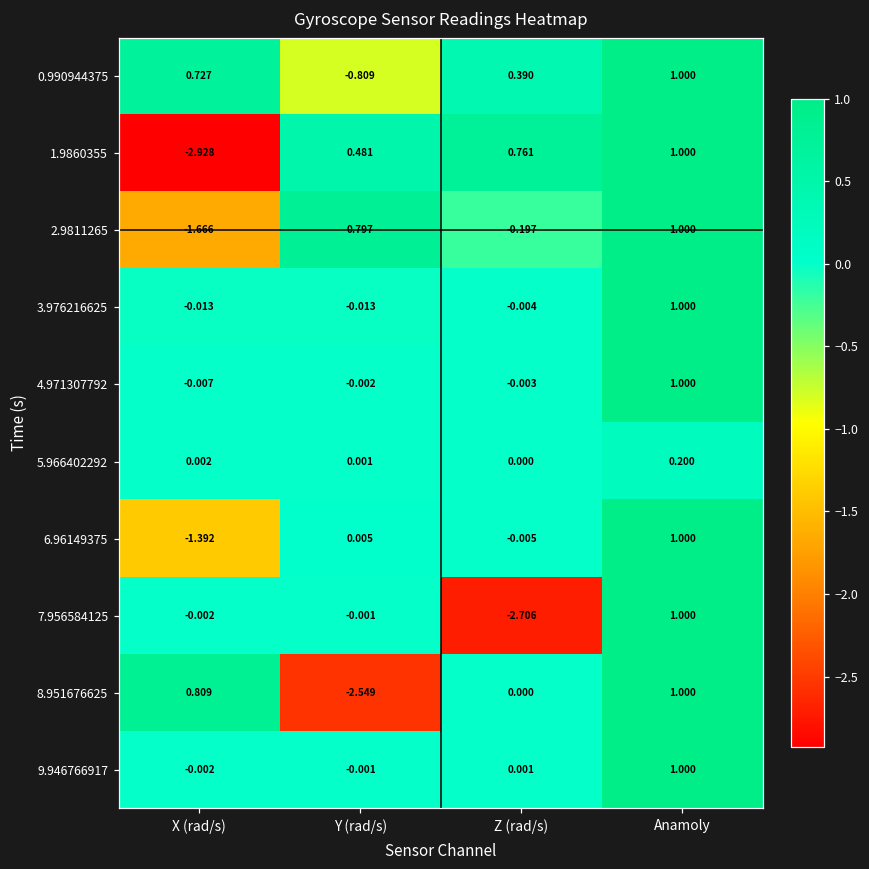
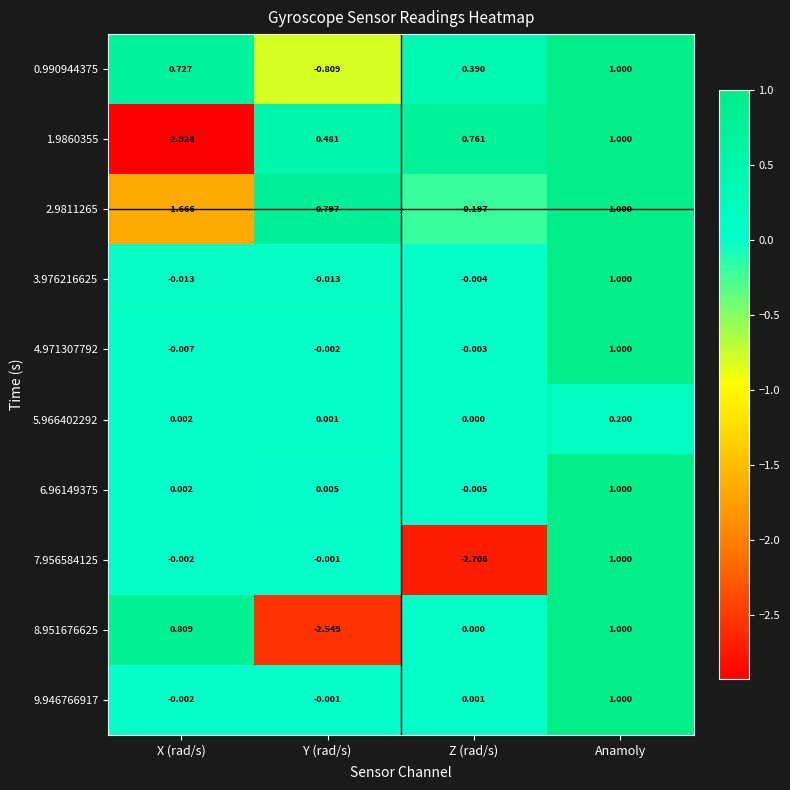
6.96149375, X (rad/s): -1.392 -> 0.002
